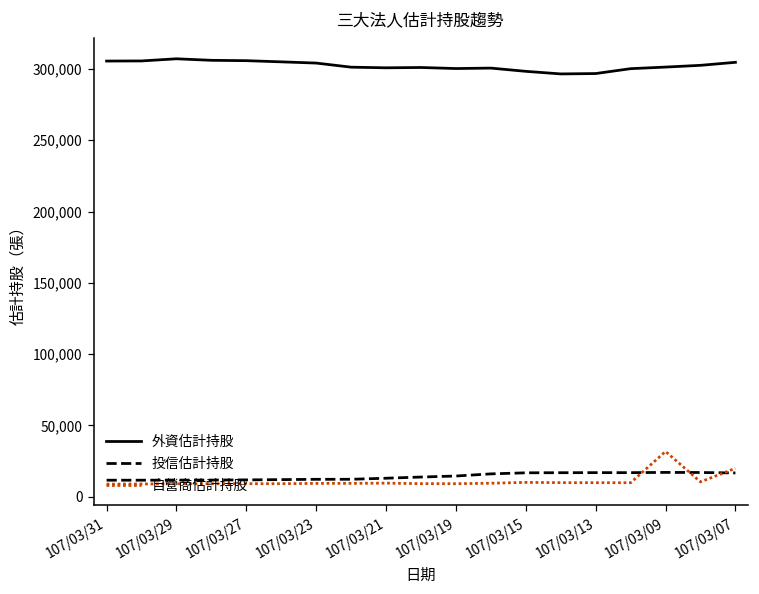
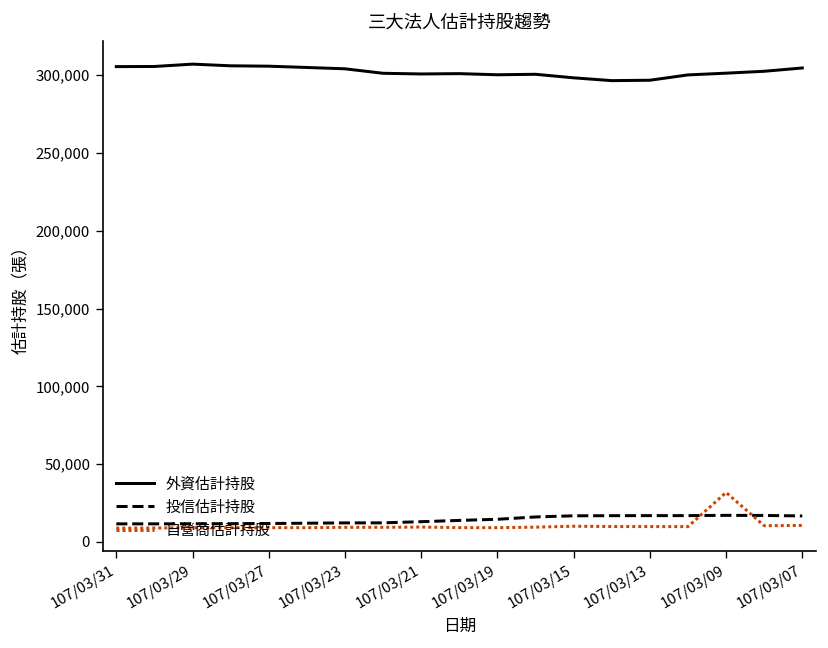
自營商估計持股, 107/03/07: 20,000 -> 11,000
